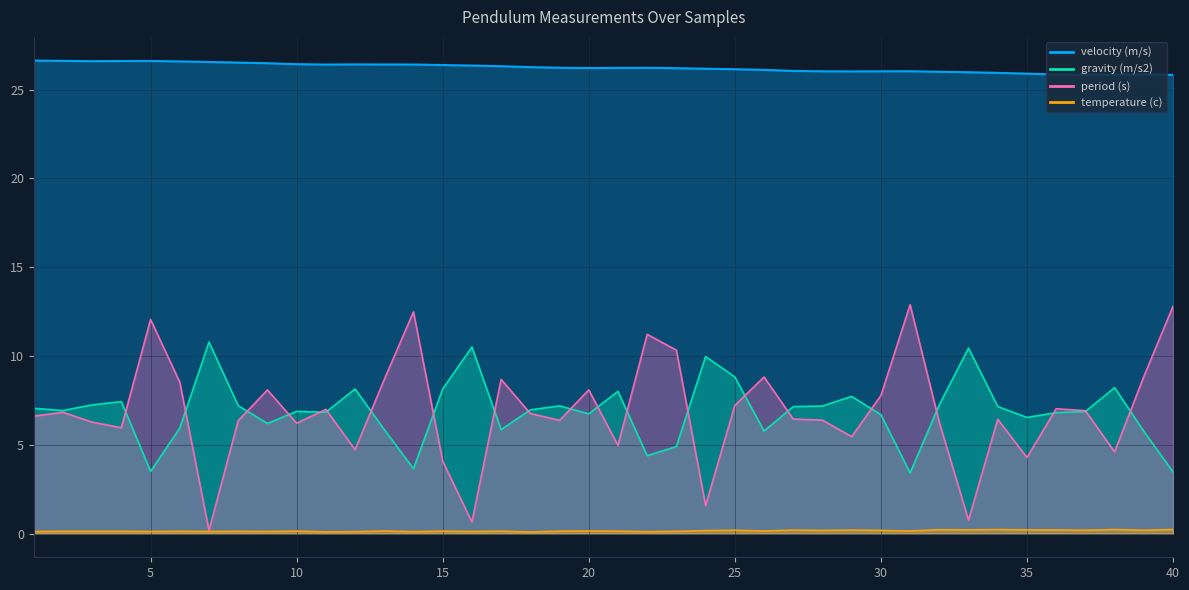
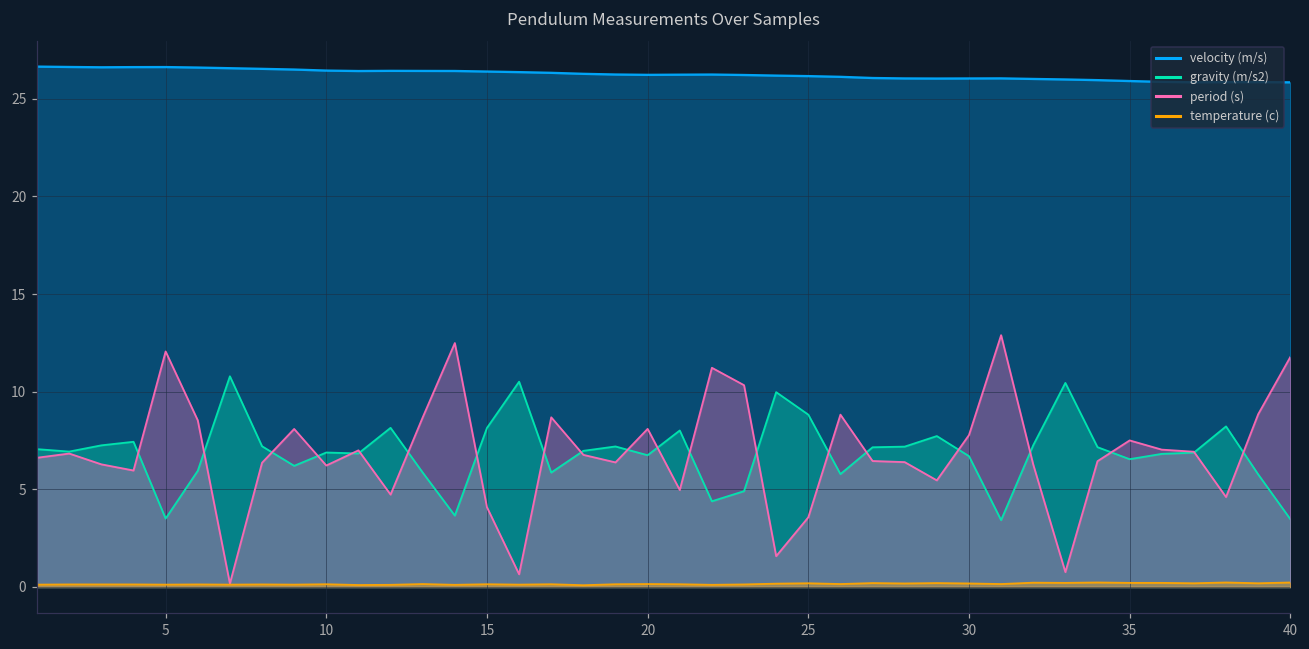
period (s), 25: 7.2 -> 3.6
period (s), 35: 4.3 -> 7.5
period (s), 40: 12.8 -> 11.8
